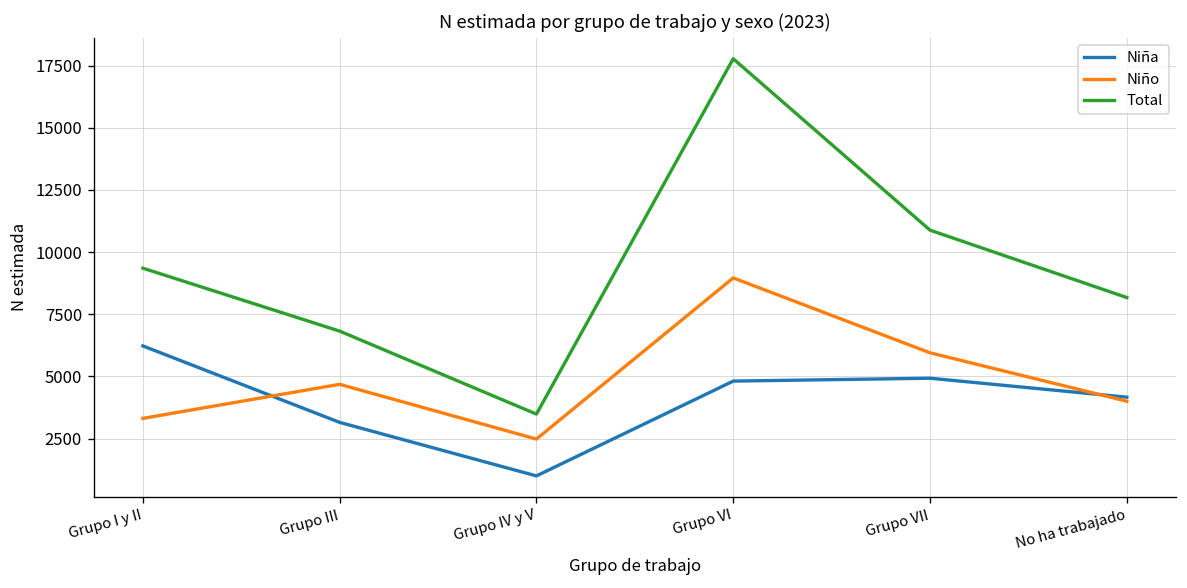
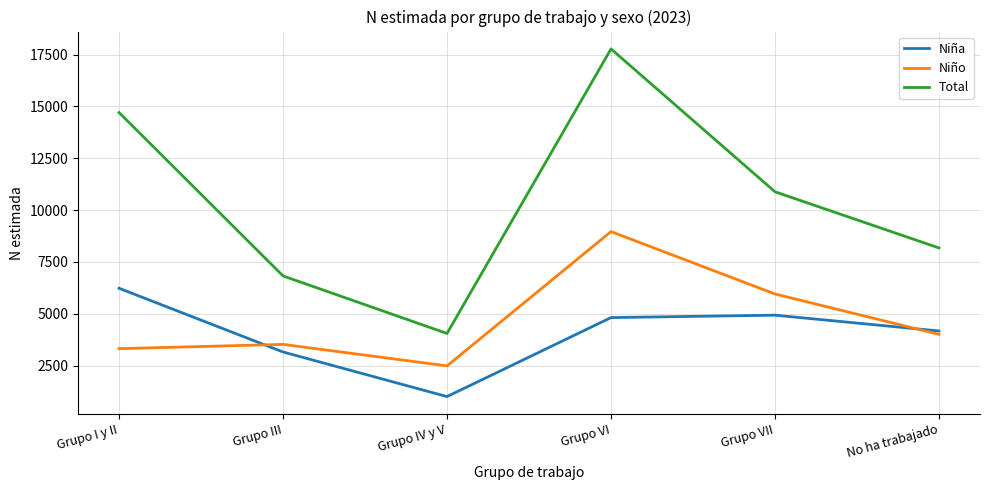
Total, Grupo I y II: 9400 -> 14700
Niño, Grupo III: 4700 -> 3500
Total, Grupo IV y V: 3500 -> 4000
